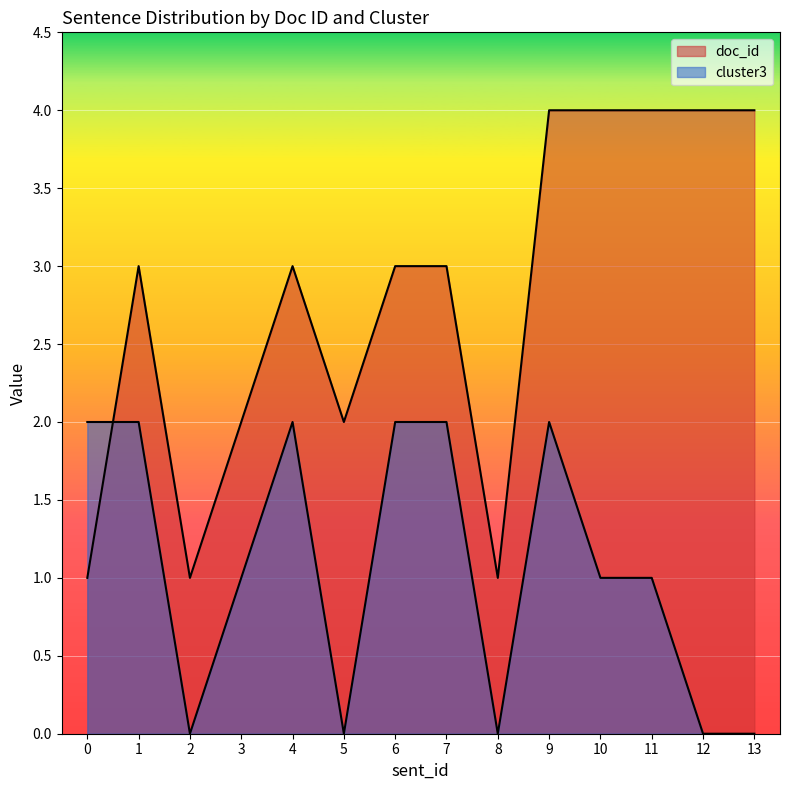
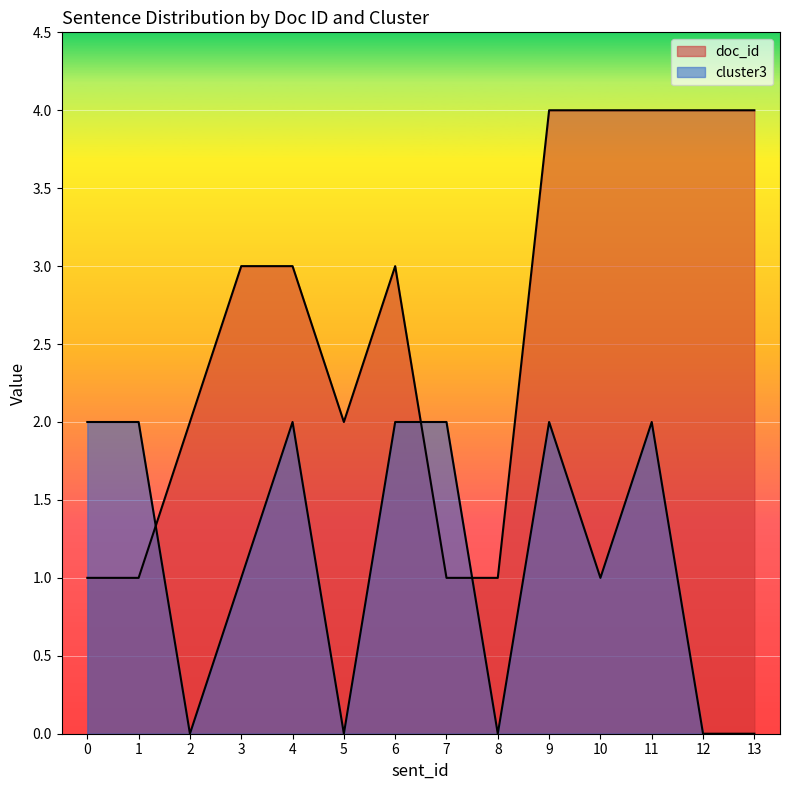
doc_id, 1: 3 -> 1
doc_id, 2: 1 -> 2
doc_id, 3: 2 -> 3
doc_id, 7: 3 -> 1
cluster3, 11: 1 -> 2
